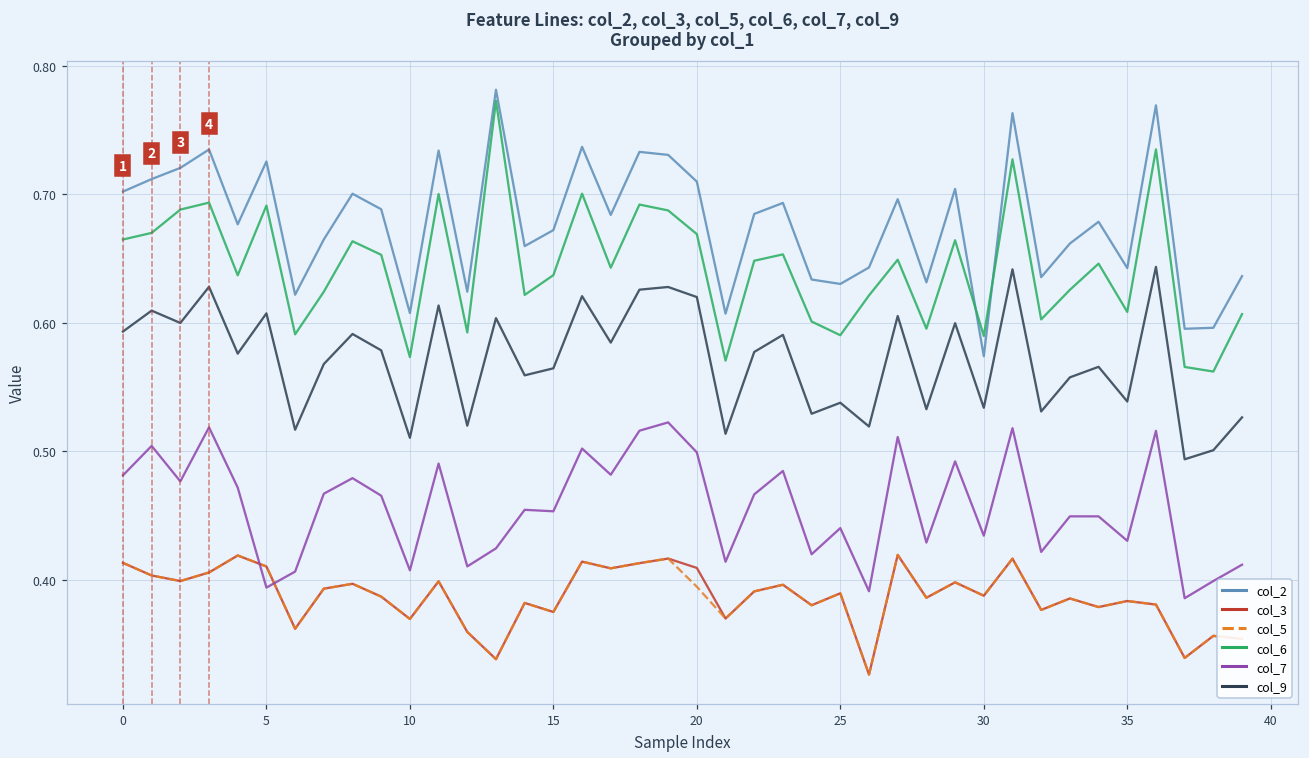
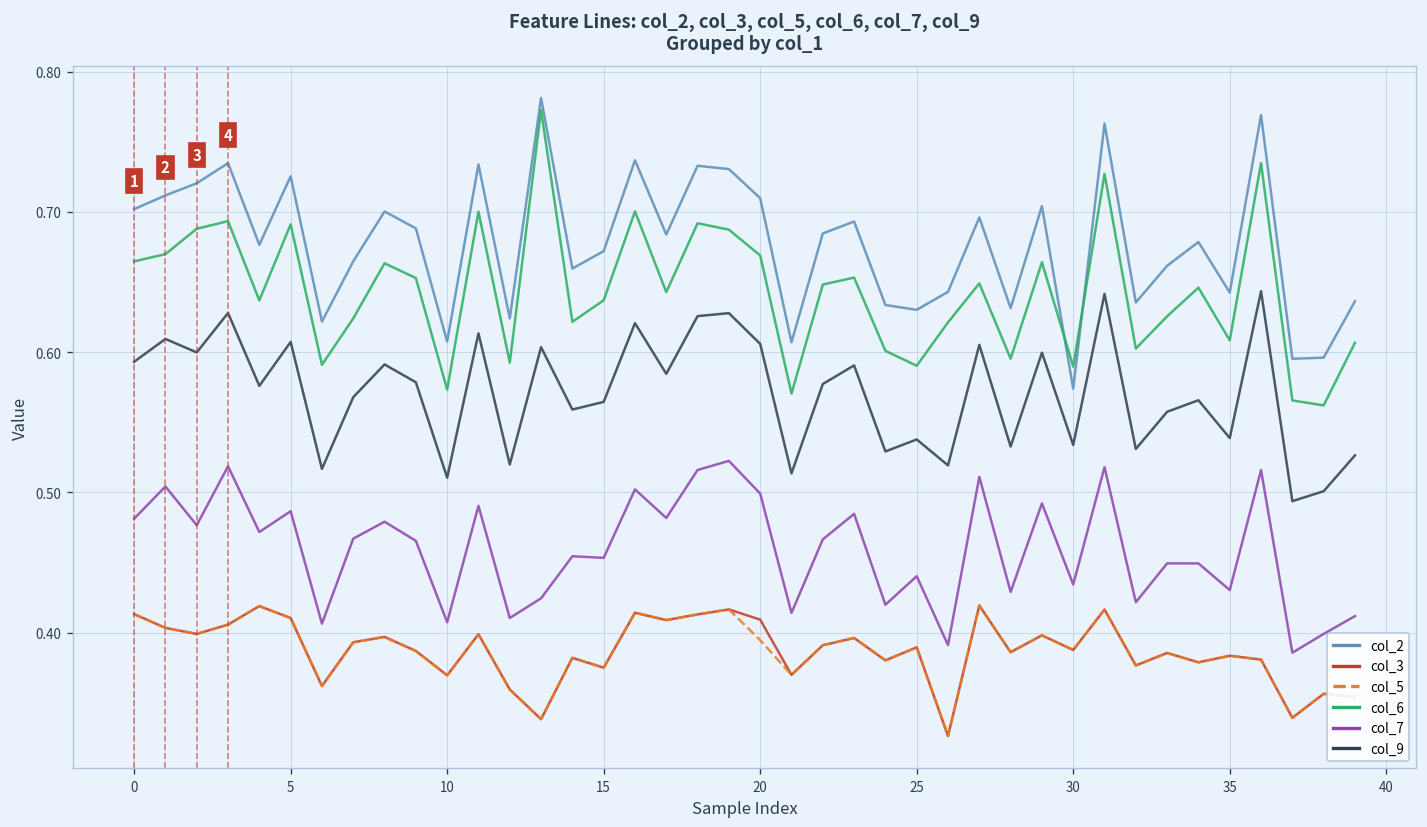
col_7, 5: 0.394 -> 0.487
col_9, 20: 0.620 -> 0.606
